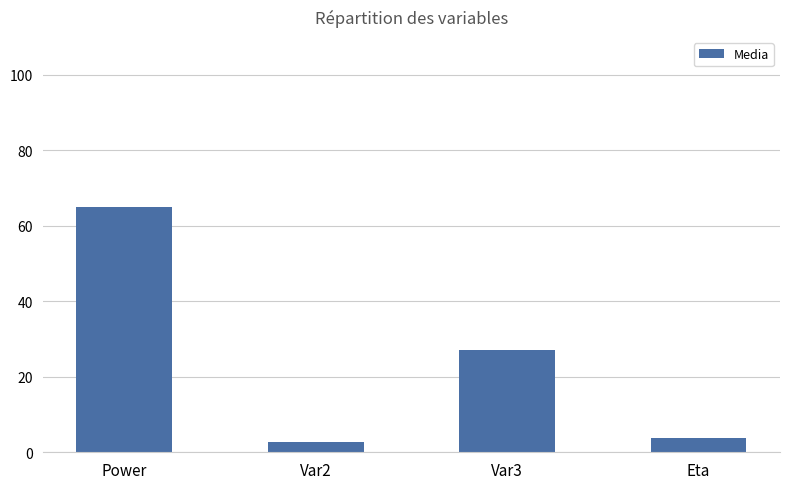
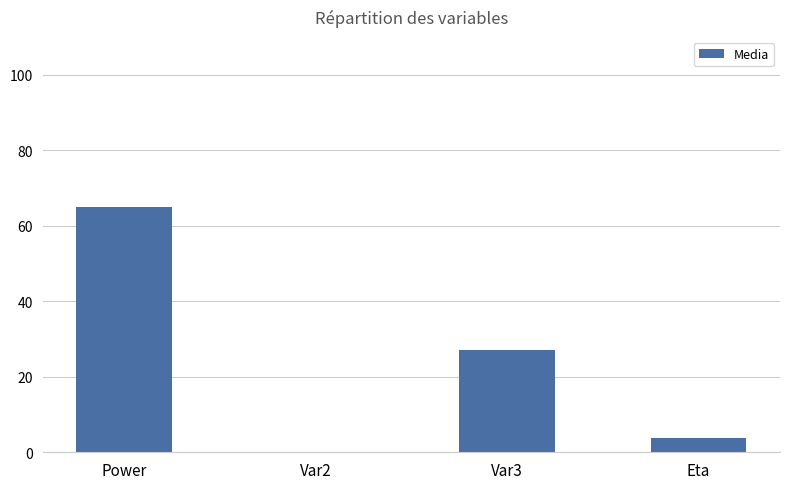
Var2: 3 -> 0
